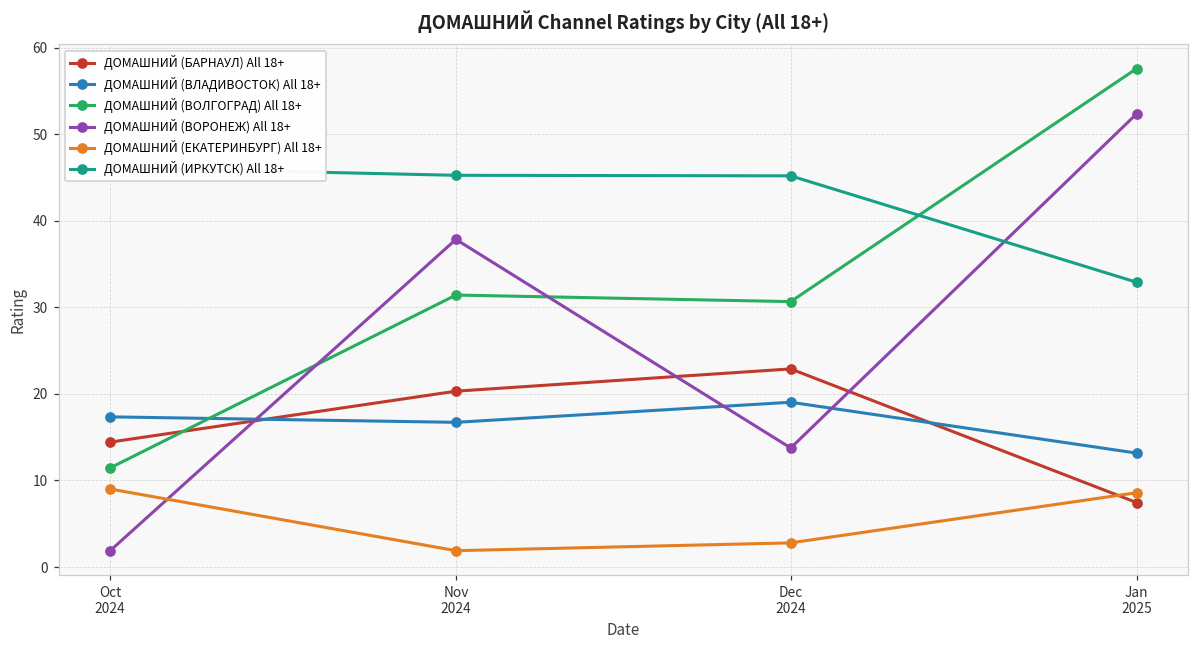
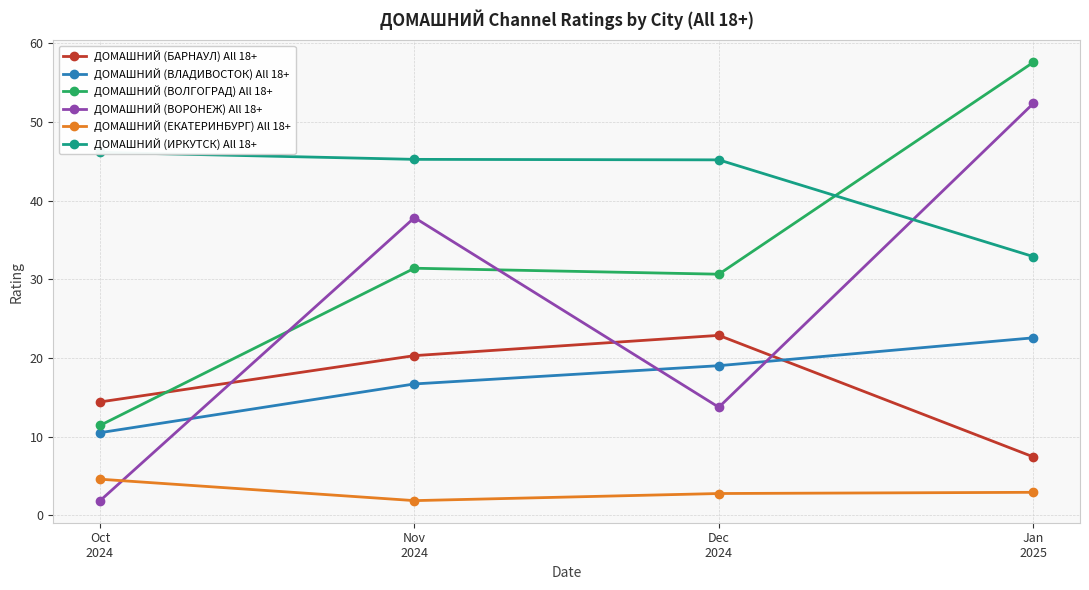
ДОМАШНИЙ (ВЛАДИВОСТОК) All 18+, Oct 2024: 17 -> 11
ДОМАШНИЙ (ЕКАТЕРИНБУРГ) All 18+, Oct 2024: 9 -> 5
ДОМАШНИЙ (ВЛАДИВОСТОК) All 18+, Jan 2025: 13 -> 23
ДОМАШНИЙ (ЕКАТЕРИНБУРГ) All 18+, Jan 2025: 9 -> 3
